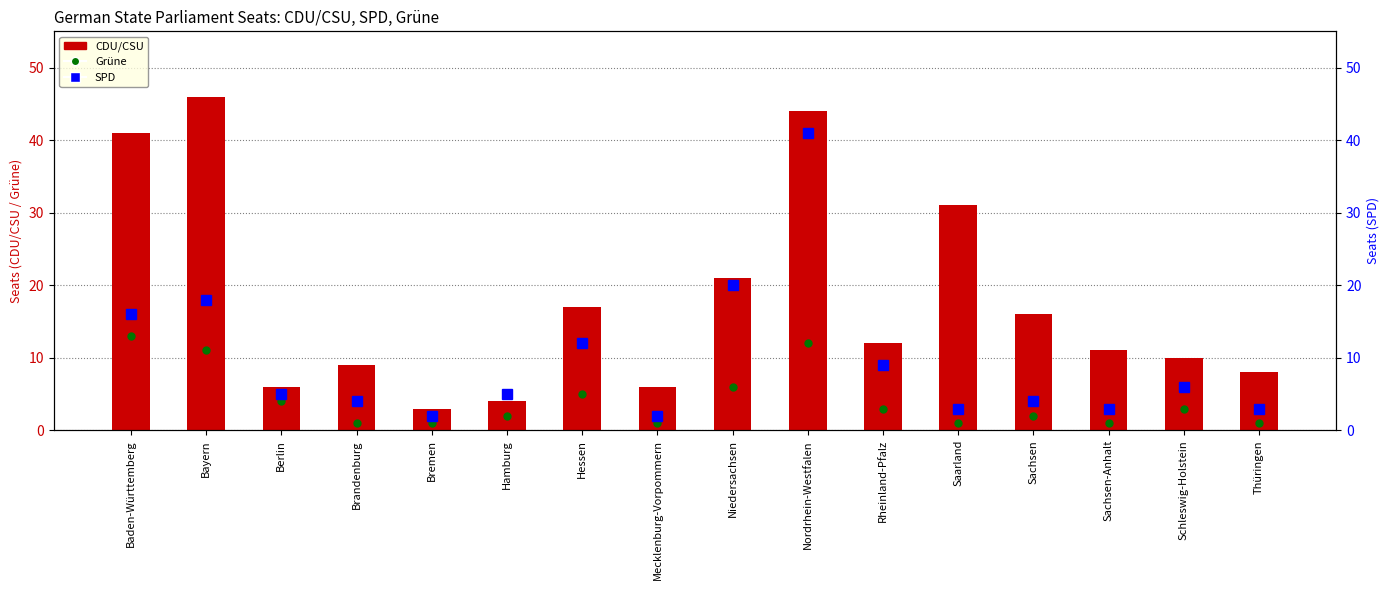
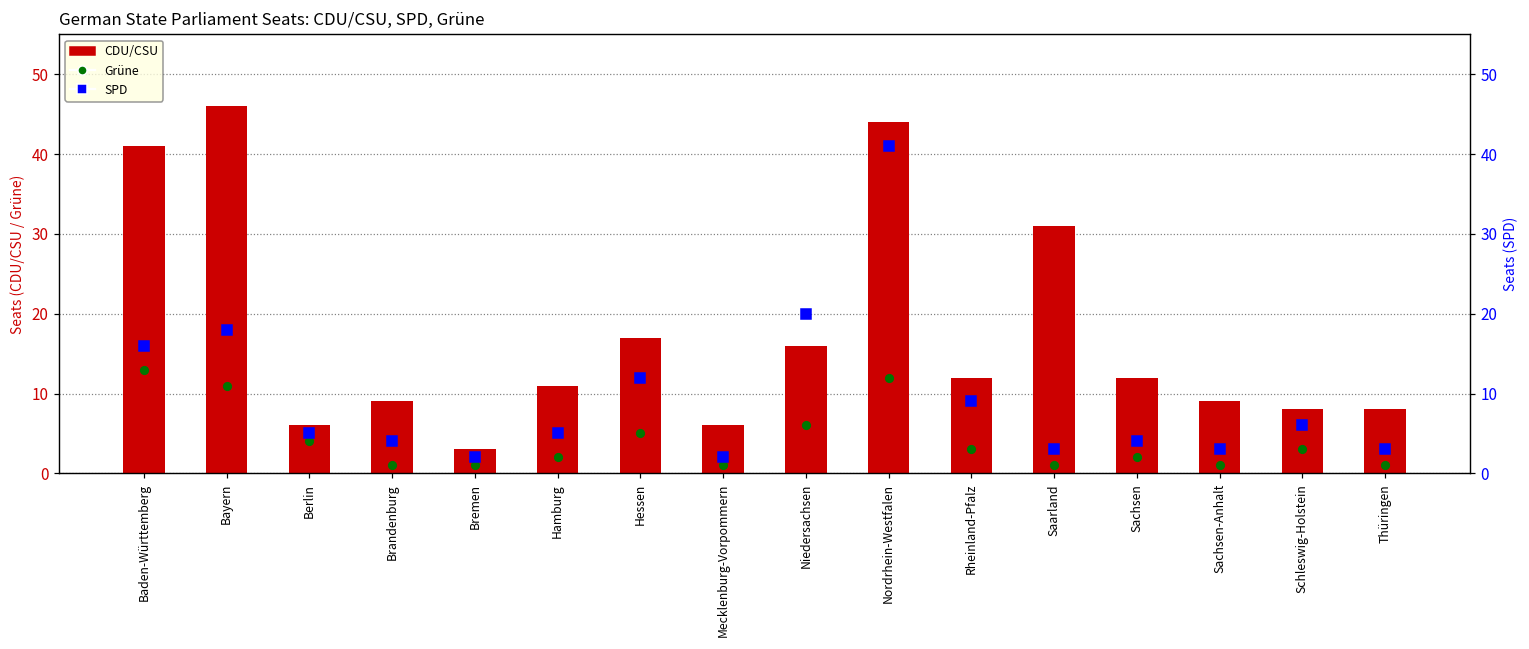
CDU/CSU, Hamburg: 4 -> 11
CDU/CSU, Niedersachsen: 21 -> 16
CDU/CSU, Sachsen: 16 -> 12
CDU/CSU, Sachsen-Anhalt: 11 -> 9
CDU/CSU, Schleswig-Holstein: 10 -> 8
